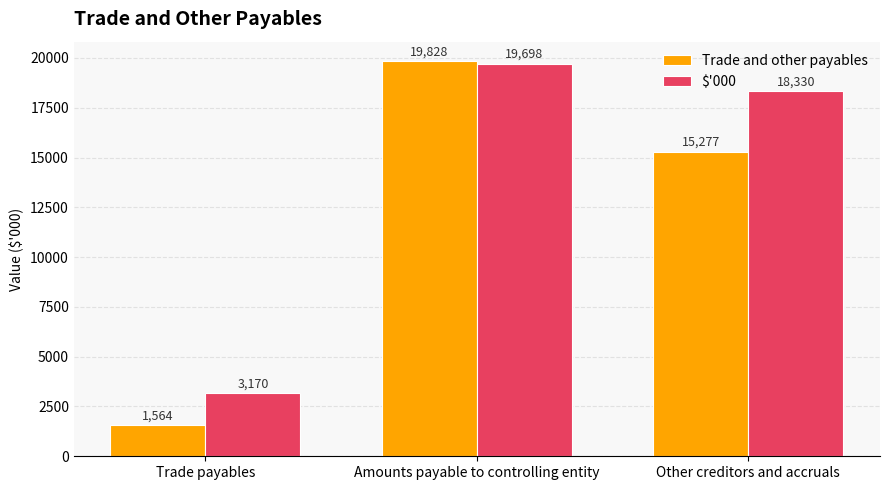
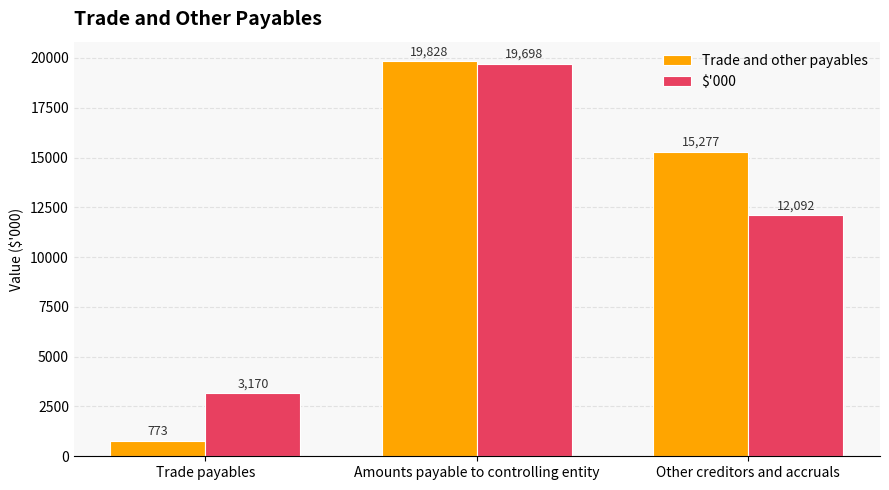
Trade and other payables, Trade payables: 1,564 -> 773
$'000, Other creditors and accruals: 18,330 -> 12,092
